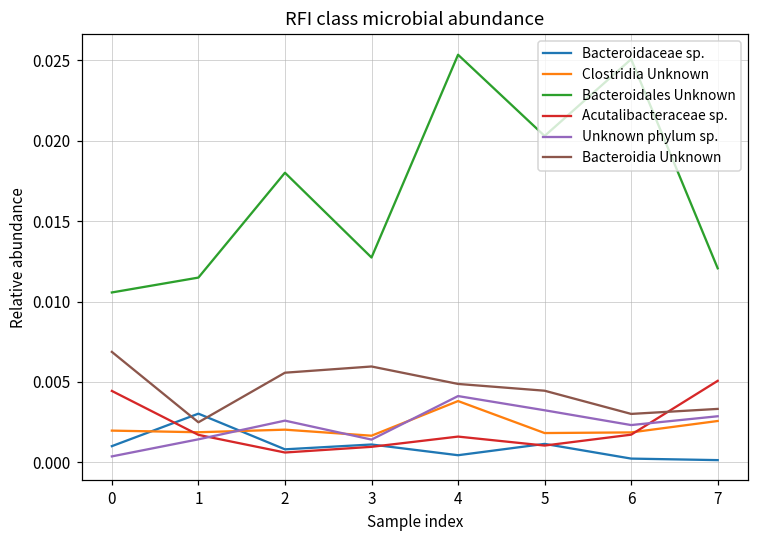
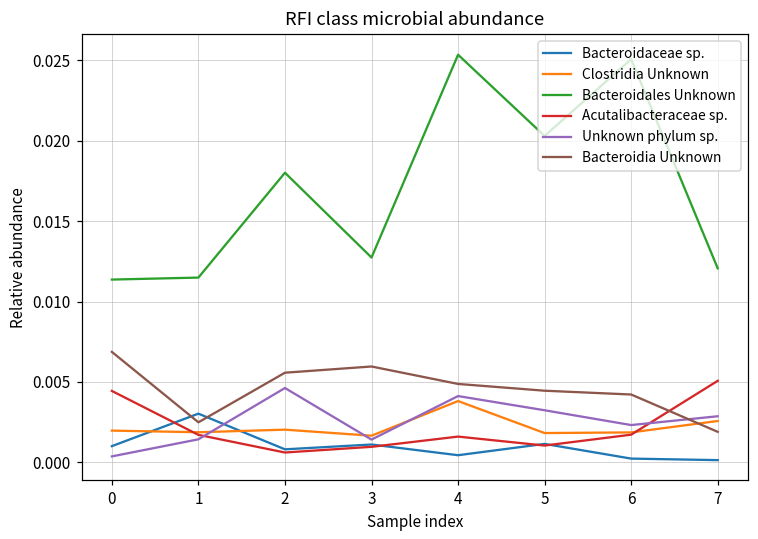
Bacteroidales Unknown, 0: 0.0106 -> 0.0114
Unknown phylum sp., 2: 0.0026 -> 0.0046
Bacteroidia Unknown, 6: 0.0030 -> 0.0042
Bacteroidia Unknown, 7: 0.0033 -> 0.0019
